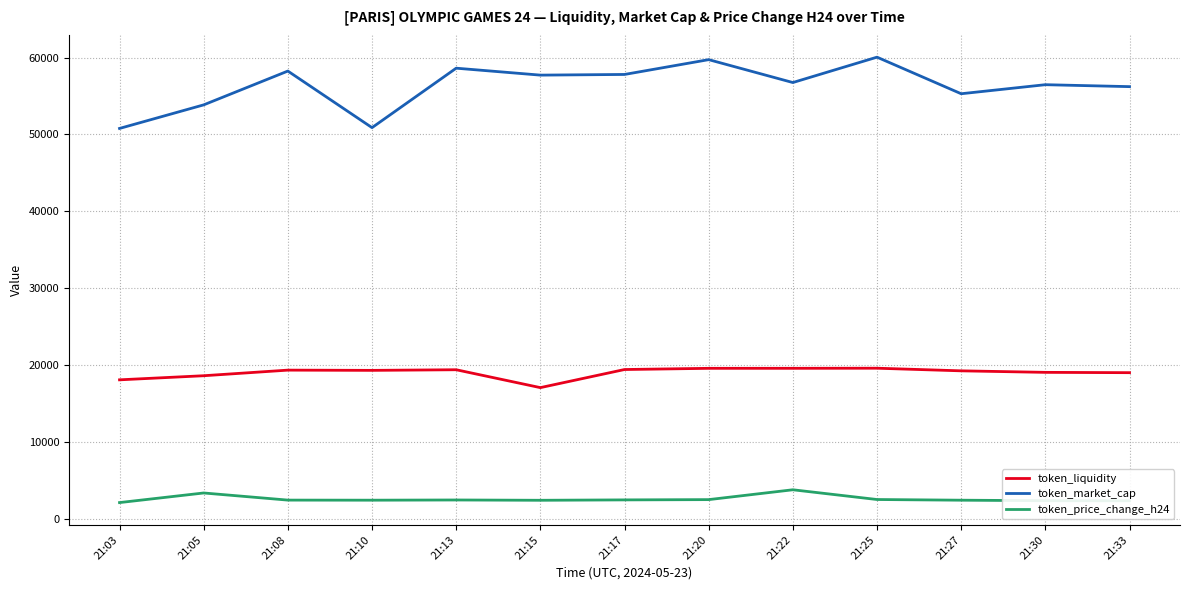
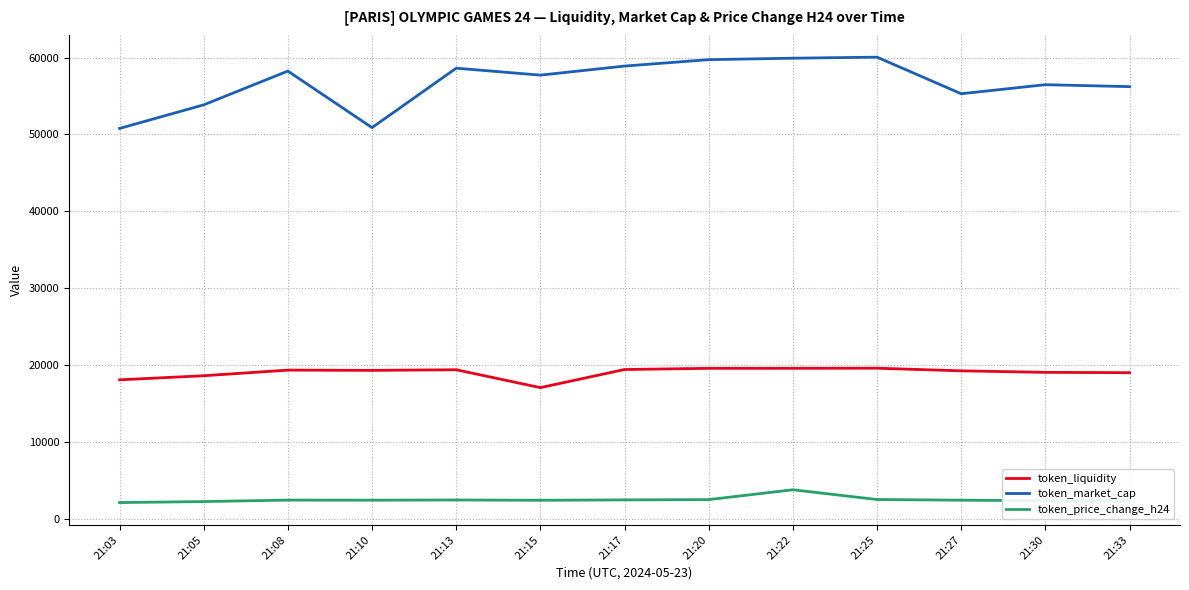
token_price_change_h24, 21:05: 3000 -> 2000
token_market_cap, 21:17: 58000 -> 59000
token_market_cap, 21:22: 57000 -> 60000
